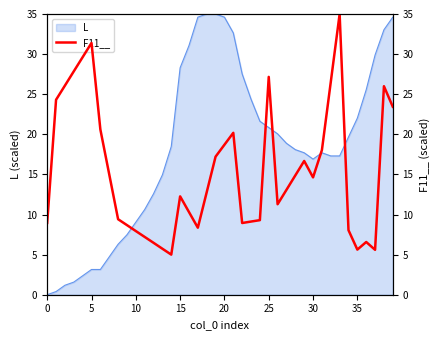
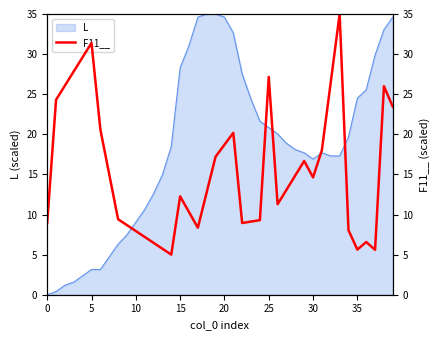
L, 35: 22 -> 25
